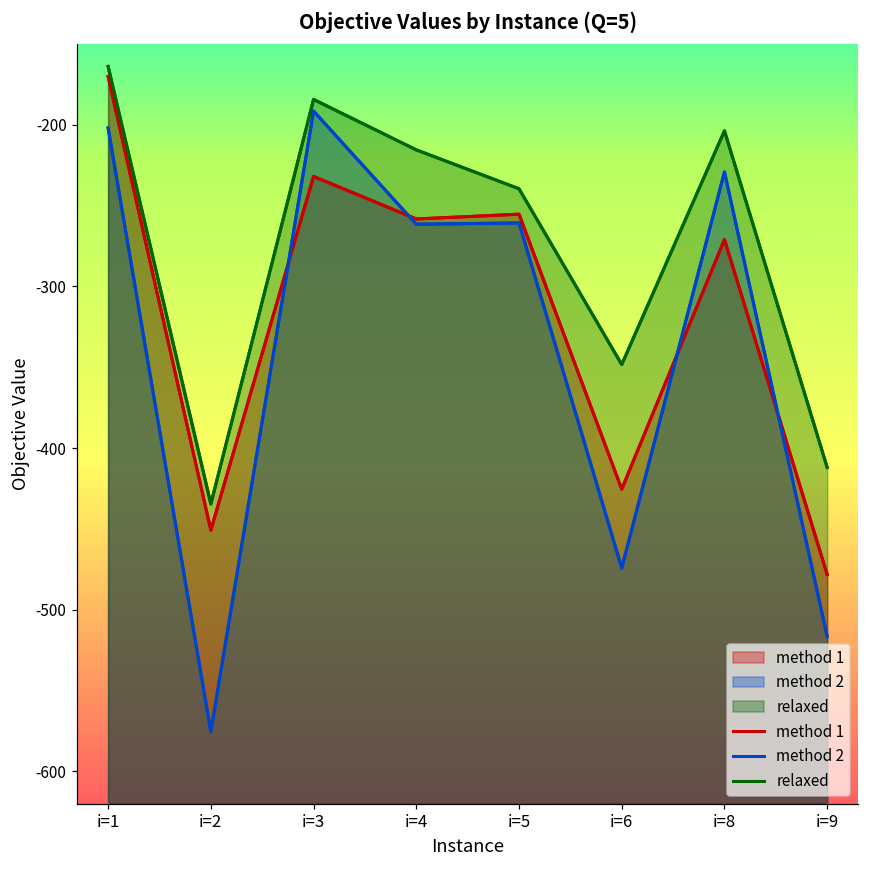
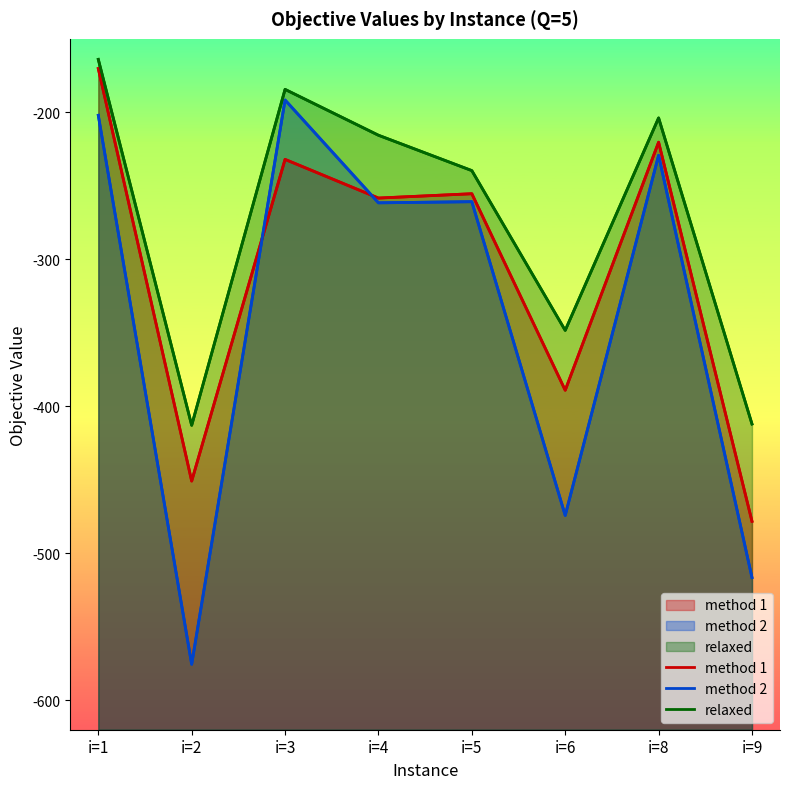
relaxed, i=2: -435 -> -413
method 1, i=6: -425 -> -389
method 1, i=8: -271 -> -220
